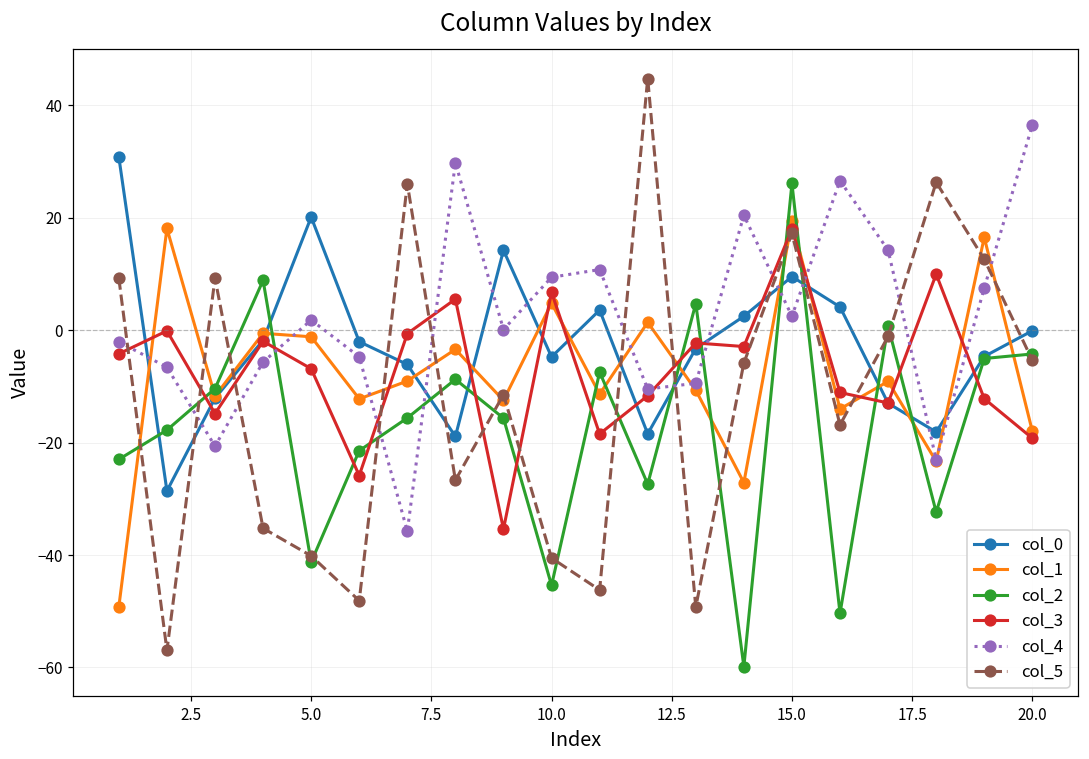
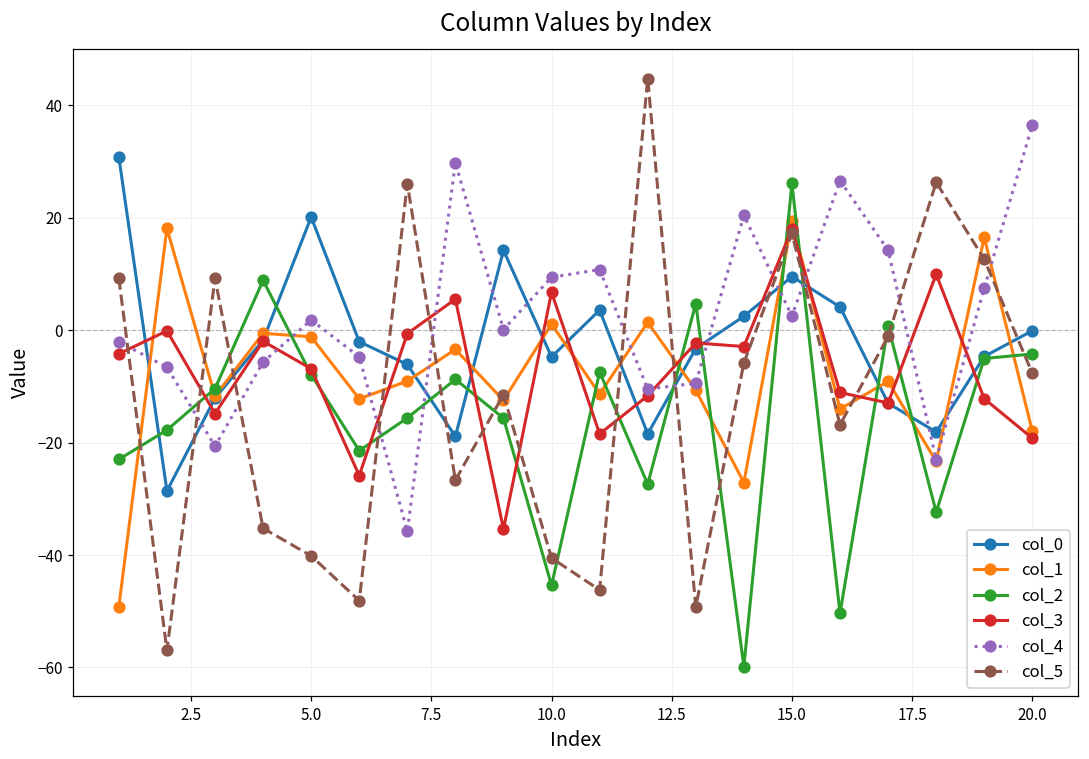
col_2, 5.0: -41 -> -8
col_1, 10.0: 5 -> 1
col_5, 20.0: -5 -> -8
